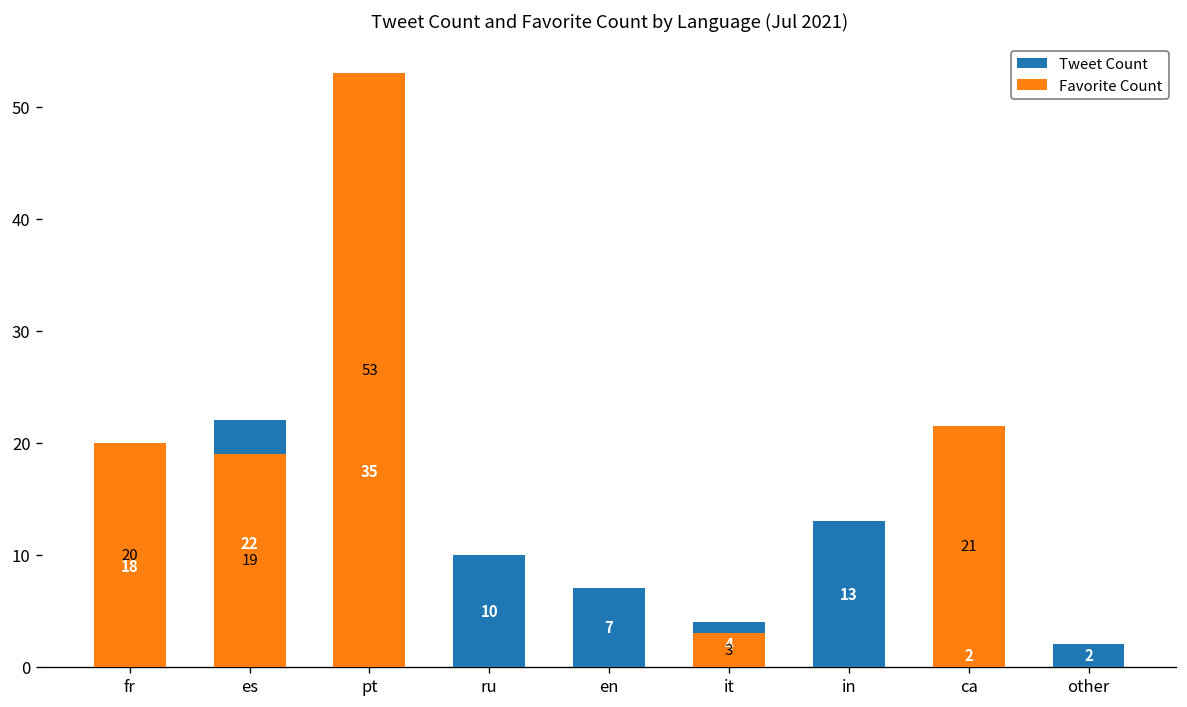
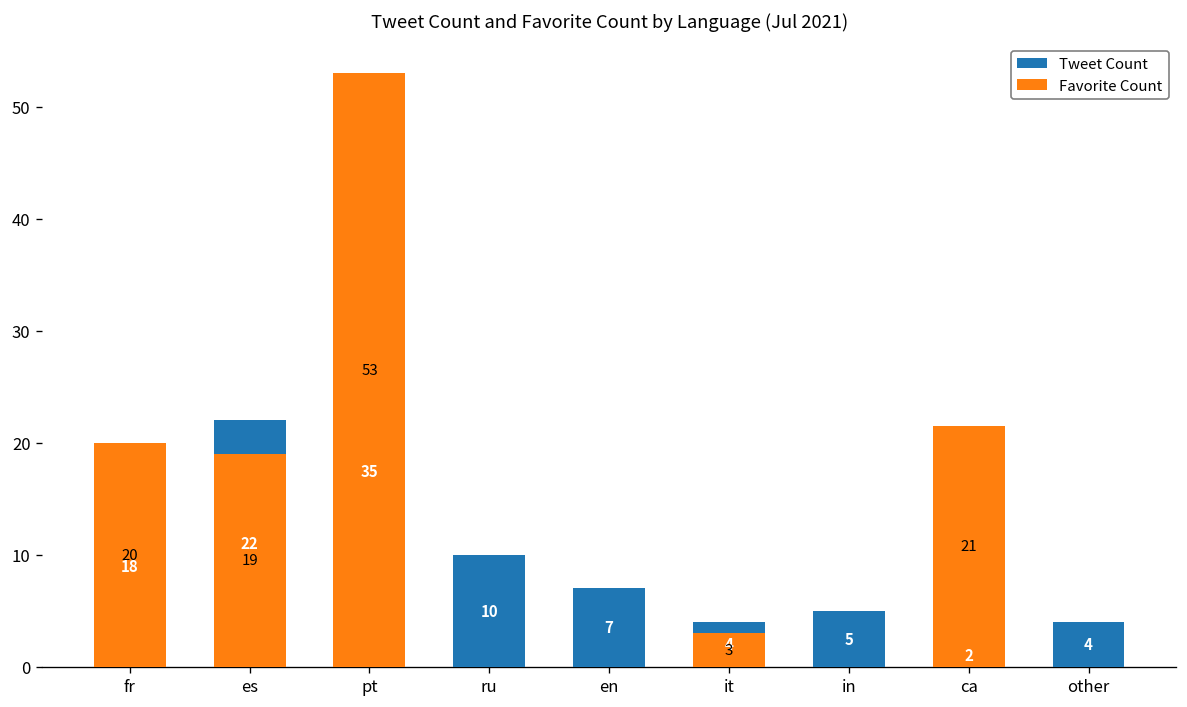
Tweet Count, in: 13 -> 5
Tweet Count, other: 2 -> 4
